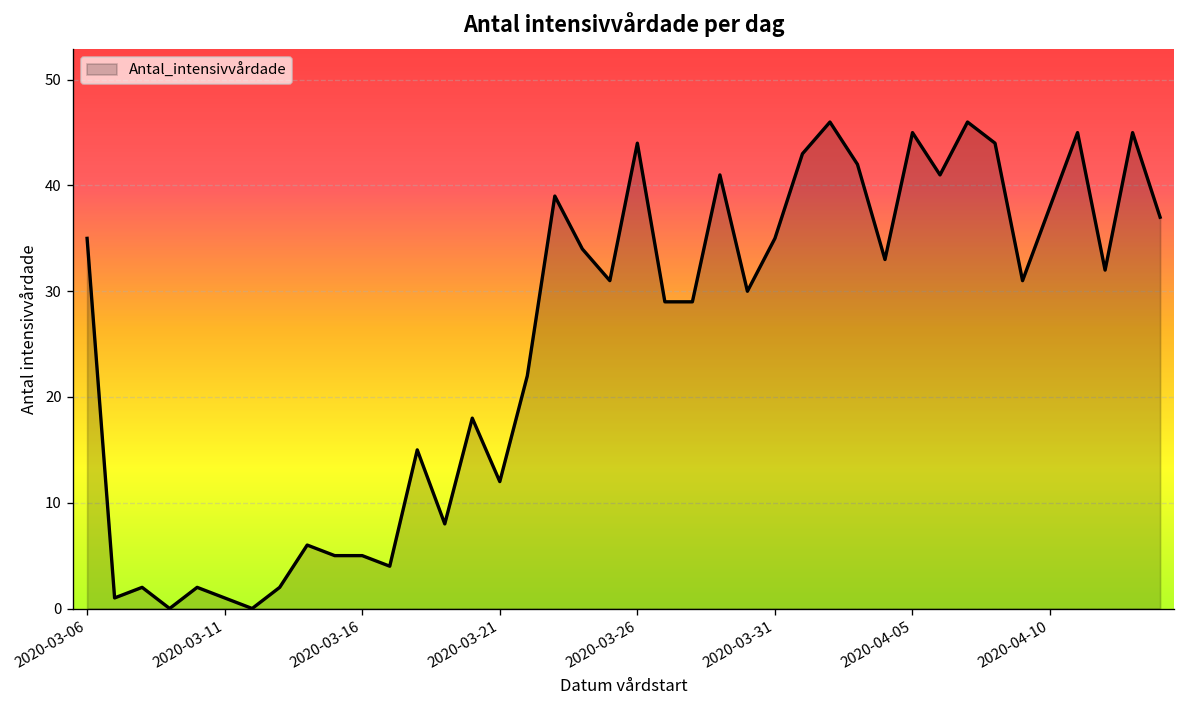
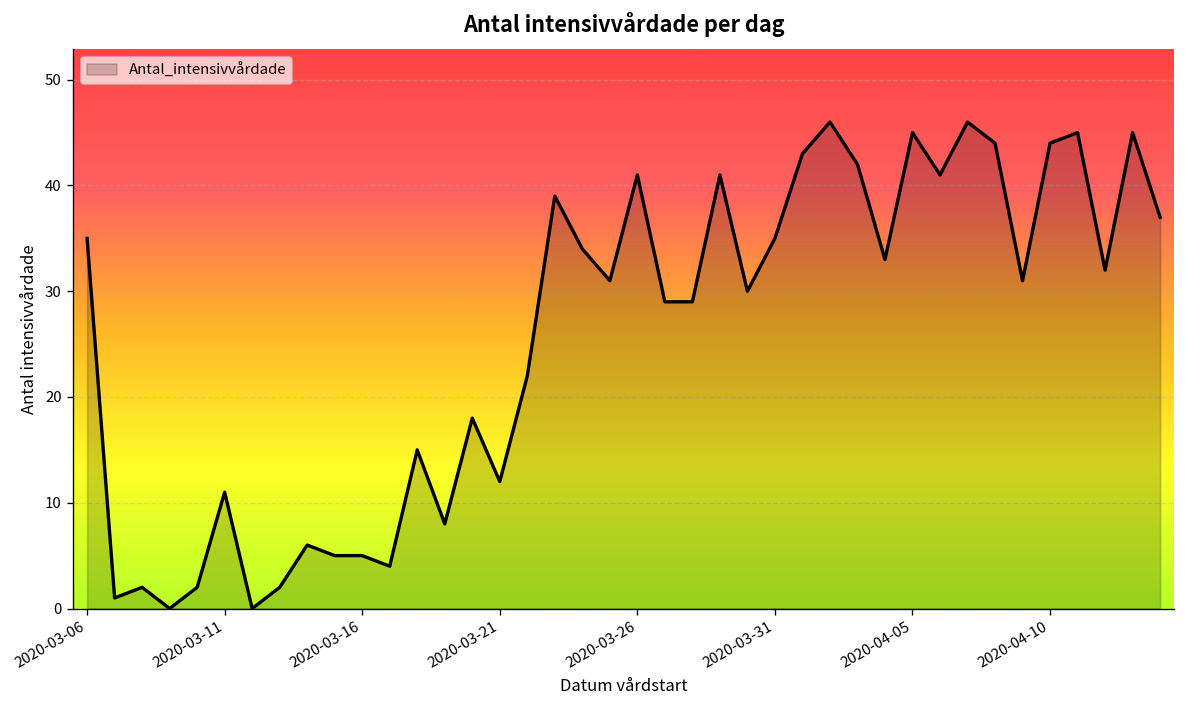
2020-03-11: 1 -> 11
2020-03-26: 44 -> 41
2020-04-10: 38 -> 44
